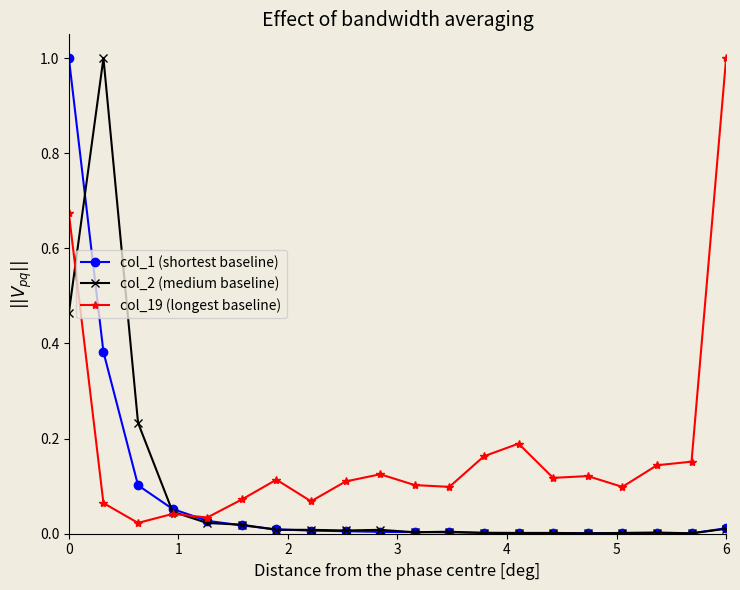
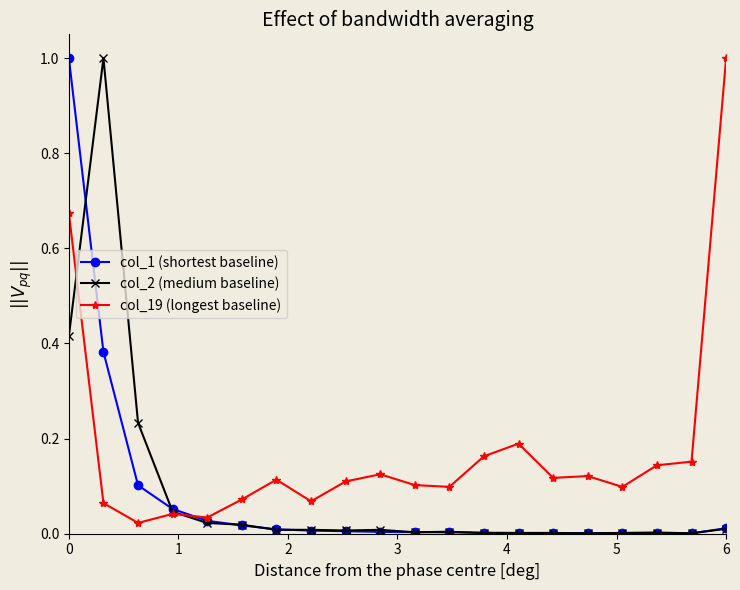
col_2 (medium baseline), 0: 0.46 -> 0.42
